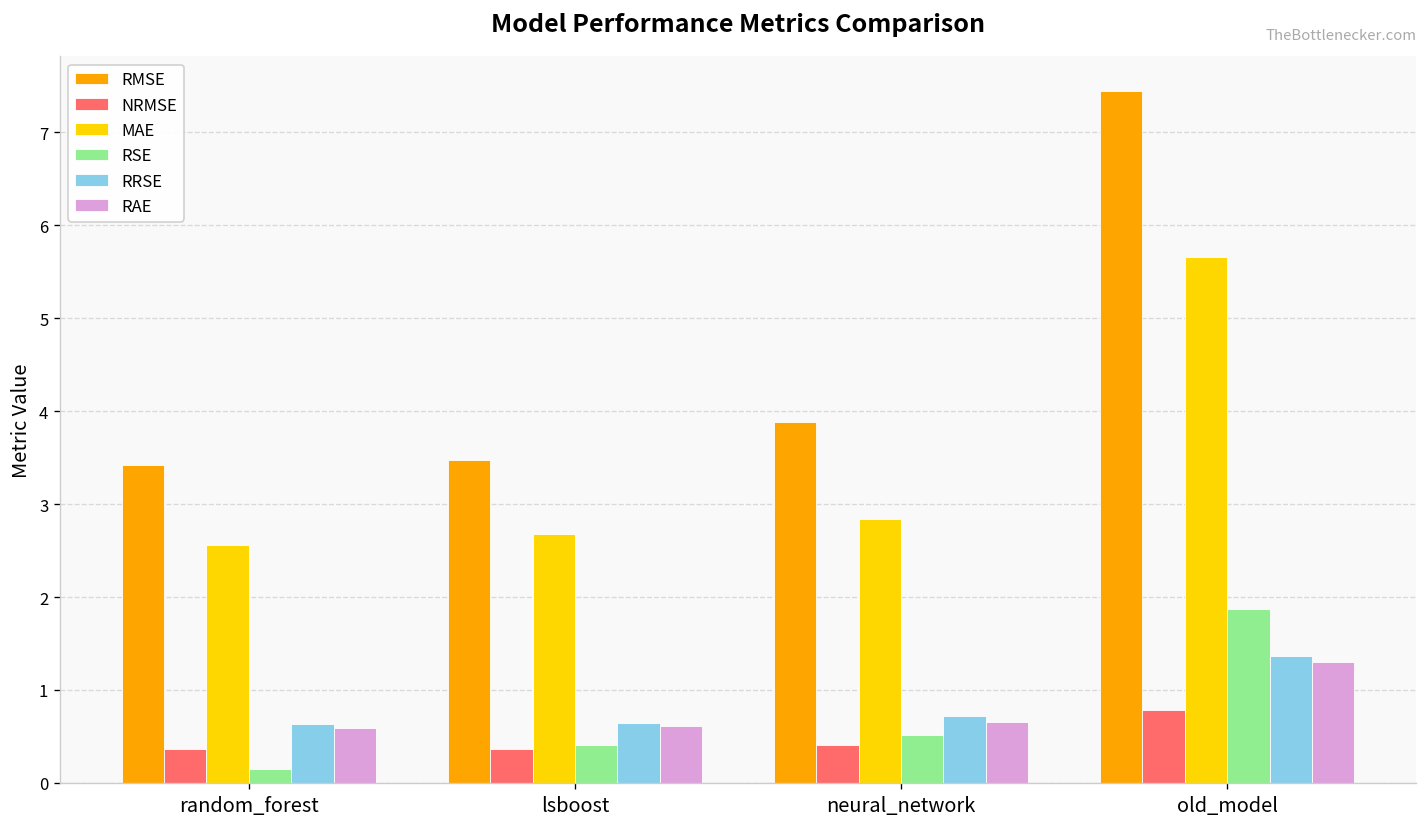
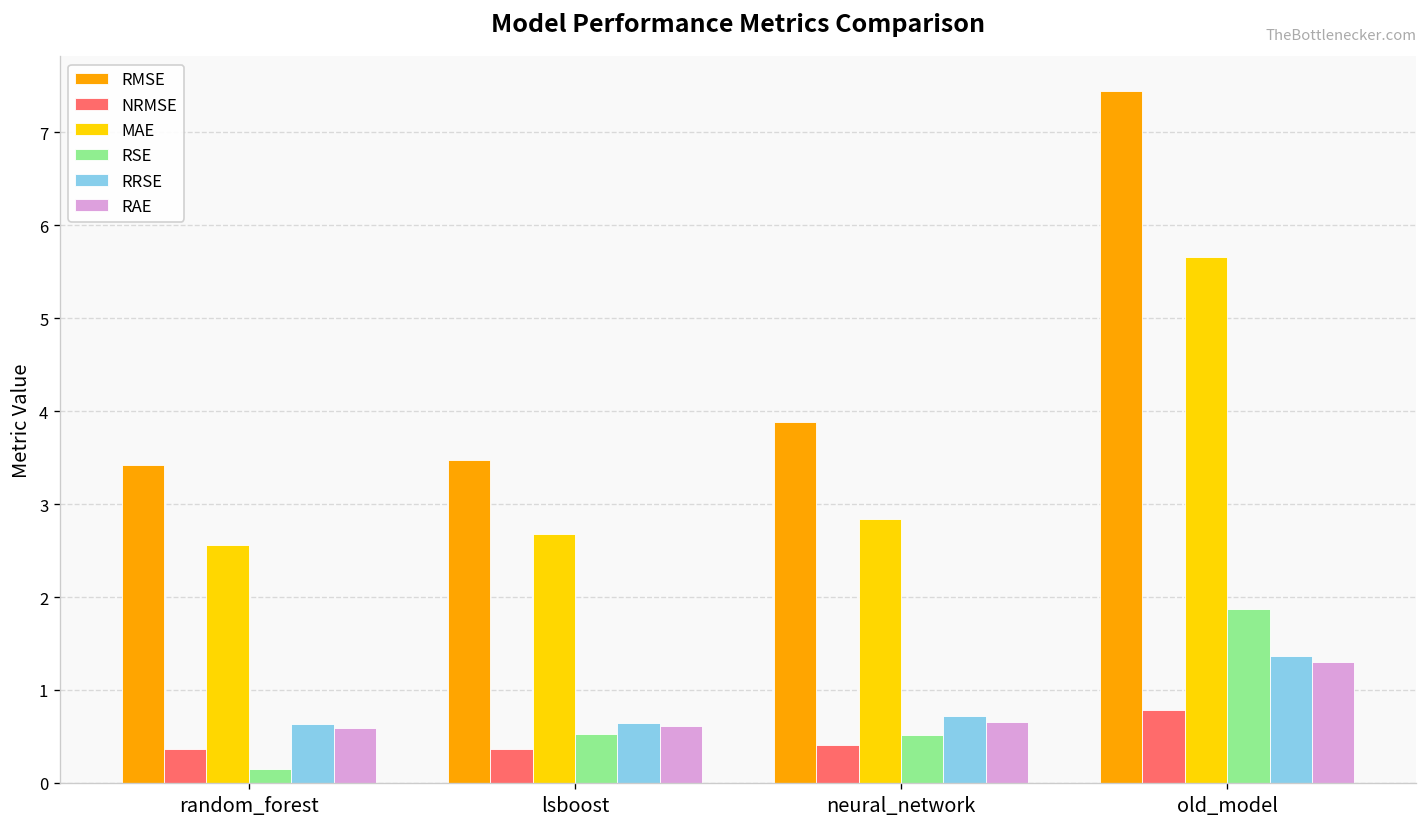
RSE, lsboost: 0.4 -> 0.5
